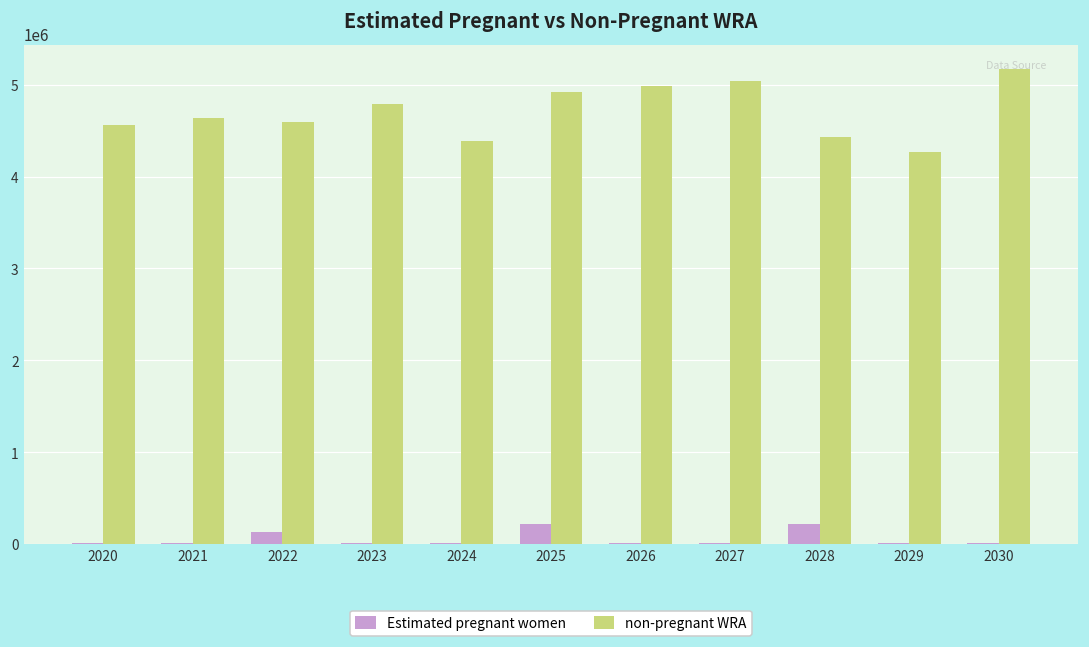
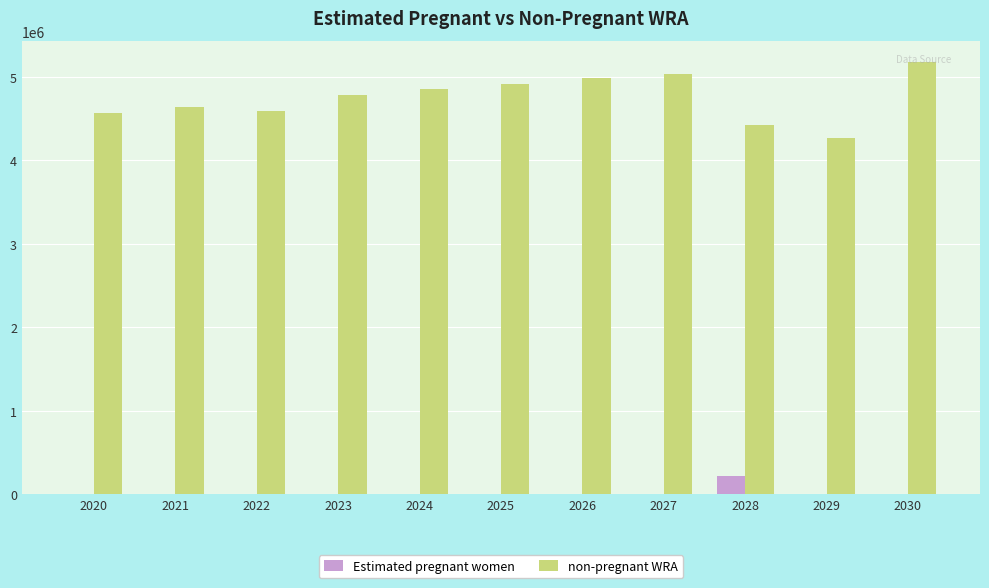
Estimated pregnant women, 2022: 100000 -> 0
non-pregnant WRA, 2024: 4400000 -> 4900000
Estimated pregnant women, 2025: 200000 -> 0
